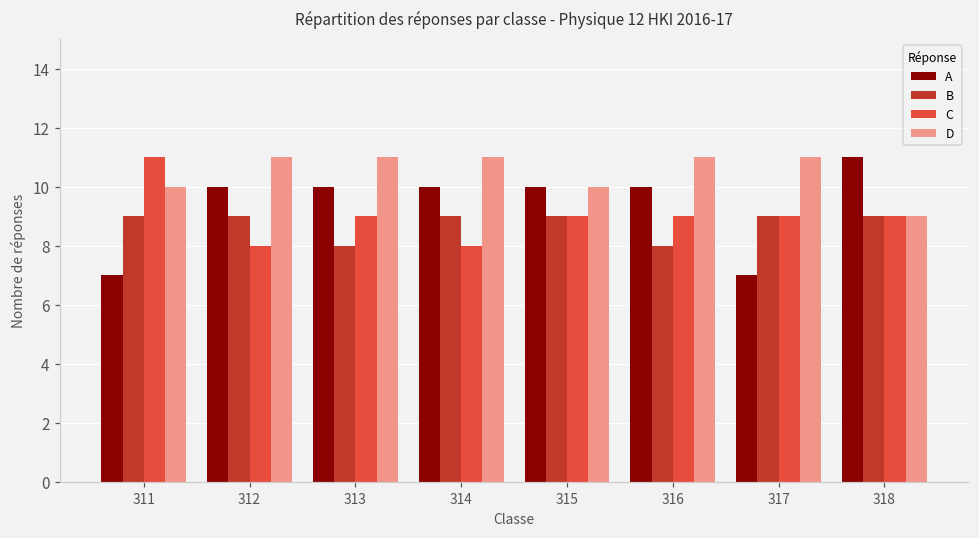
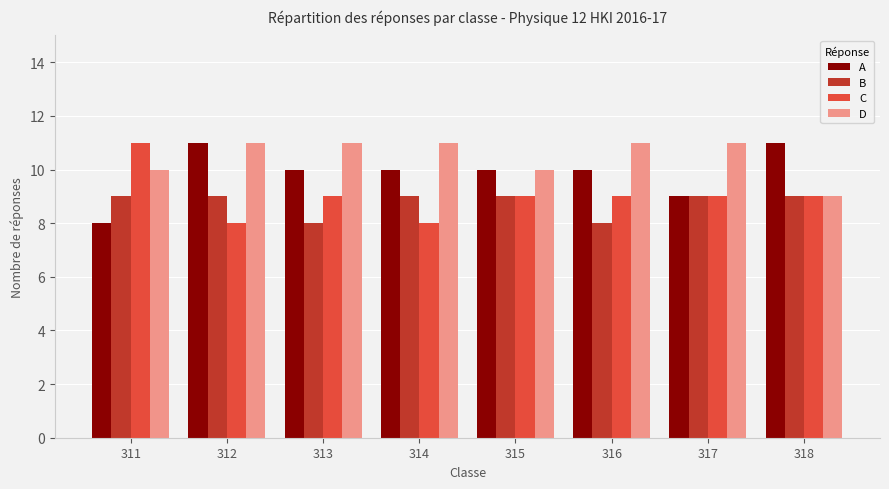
A, 311: 7 -> 8
A, 312: 10 -> 11
A, 317: 7 -> 9
